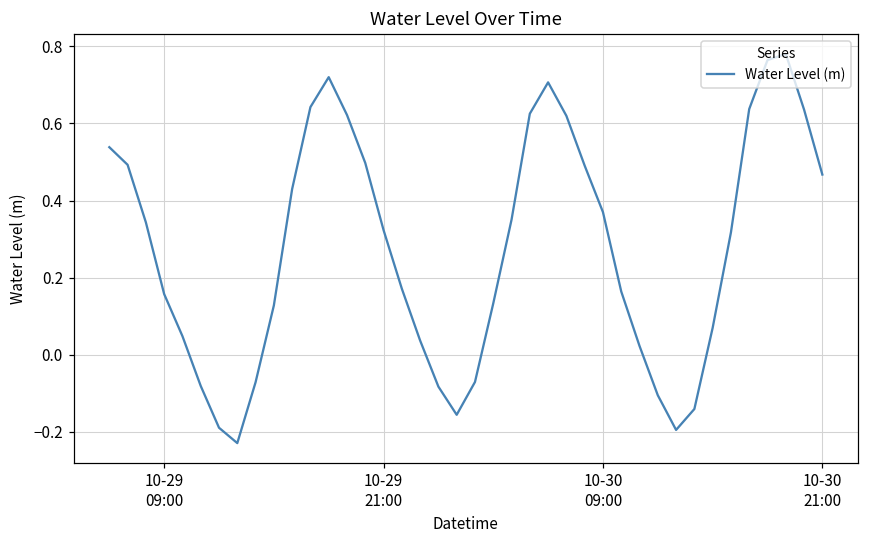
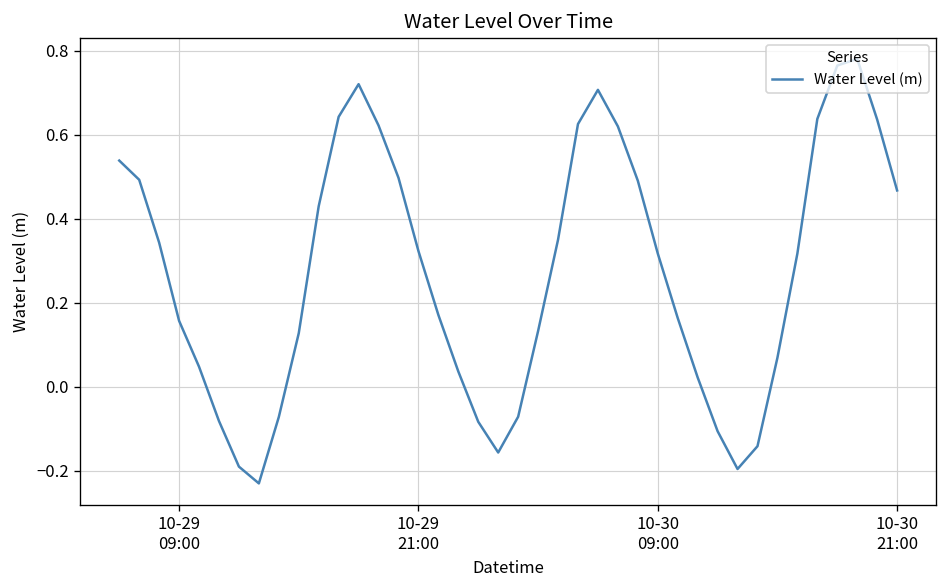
10-30 09:00: 0.37 -> 0.32
